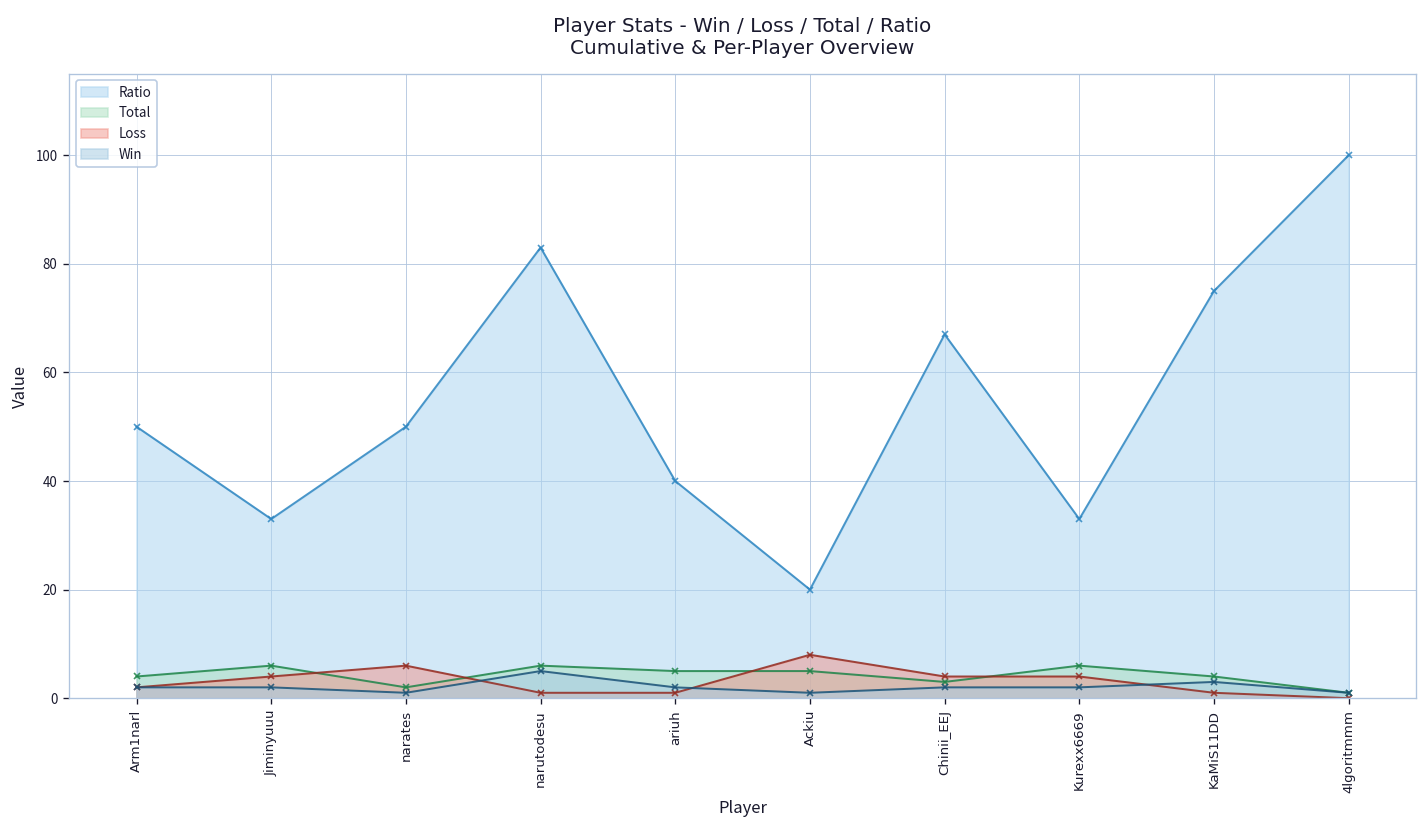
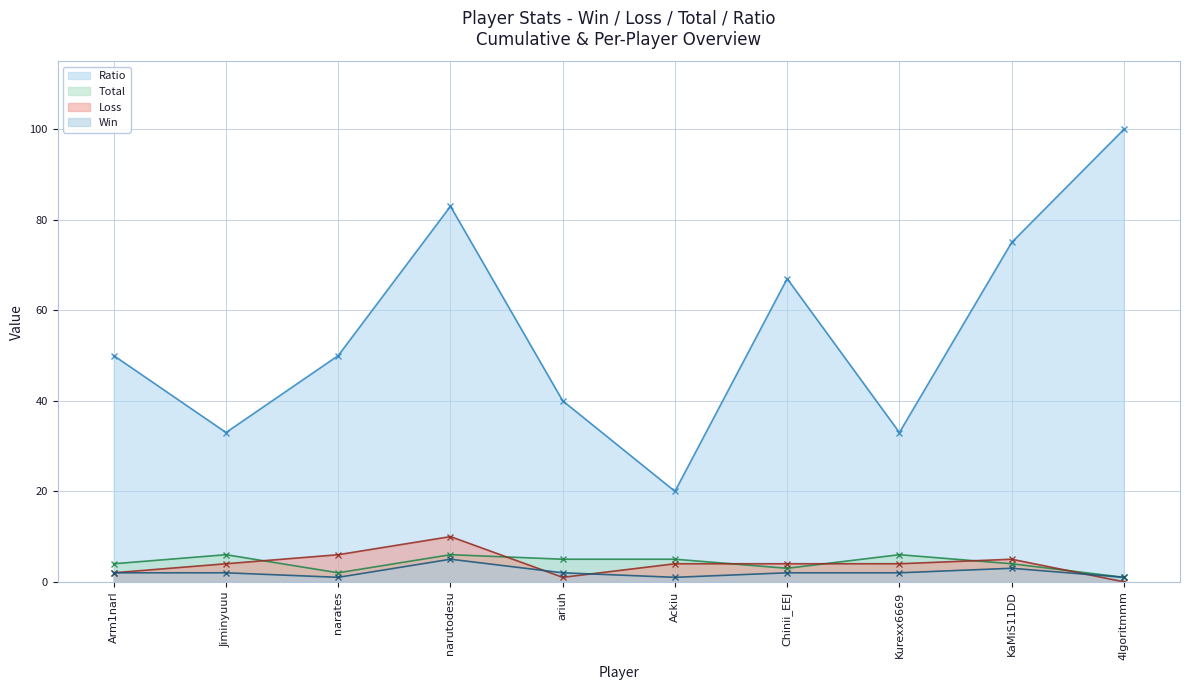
Loss, narutodesu: 1 -> 10
Loss, Ackiu: 8 -> 4
Loss, KaMiS11DD: 1 -> 5
